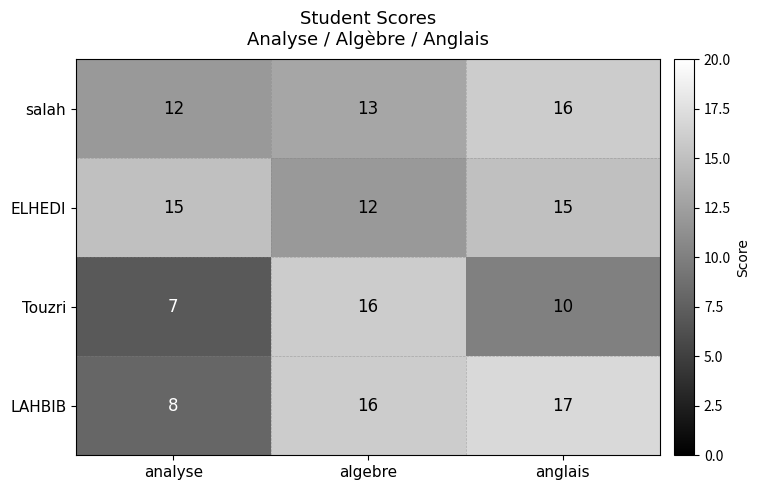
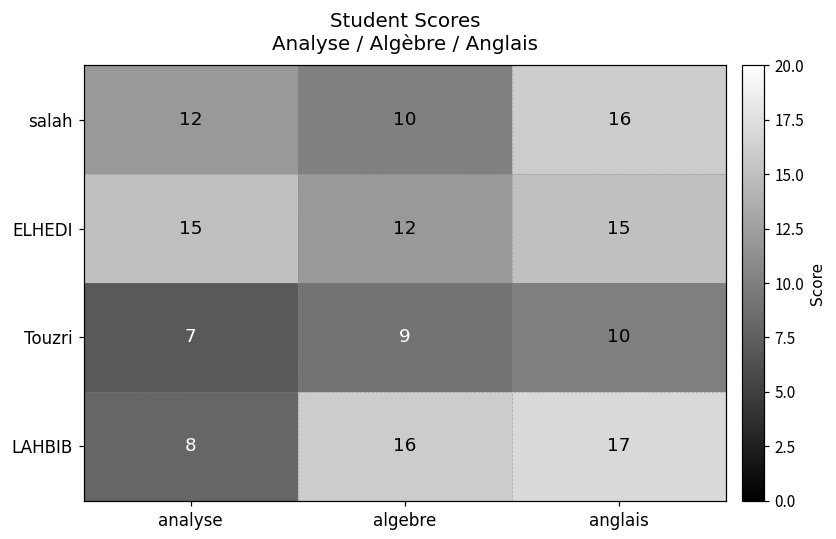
salah, algebre: 13 -> 10
Touzri, algebre: 16 -> 9
